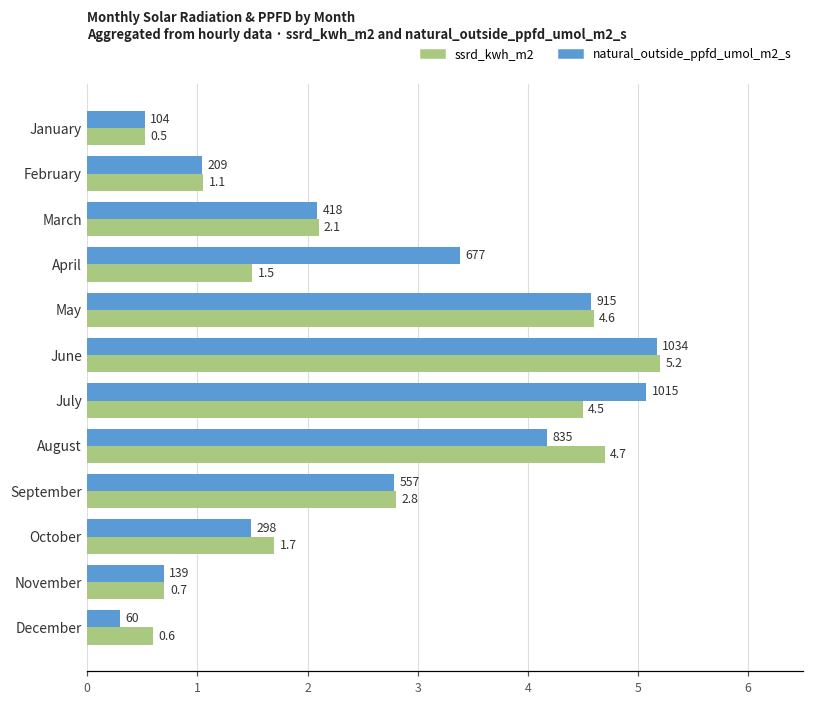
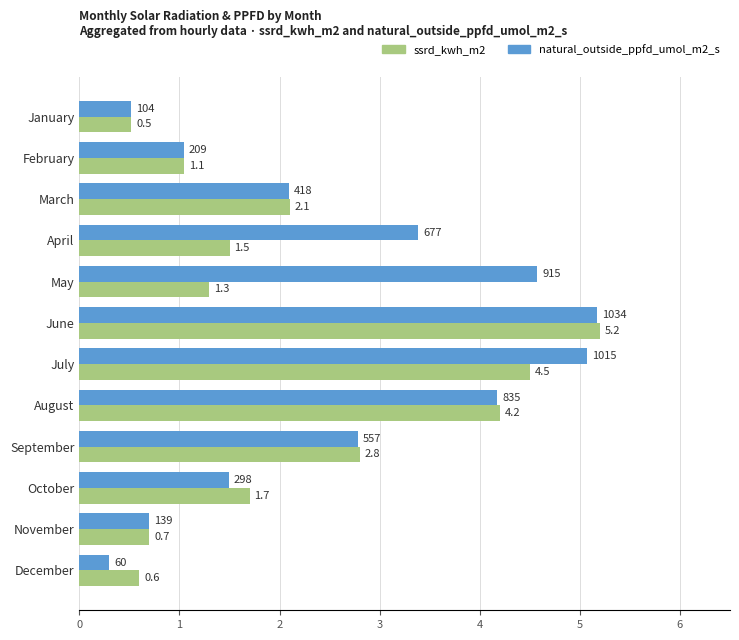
ssrd_kwh_m2, May: 4.6 -> 1.3
ssrd_kwh_m2, August: 4.7 -> 4.2
